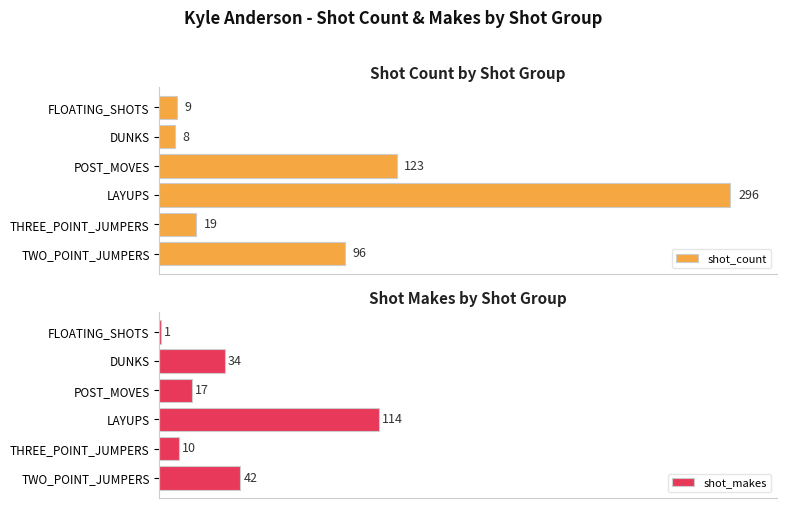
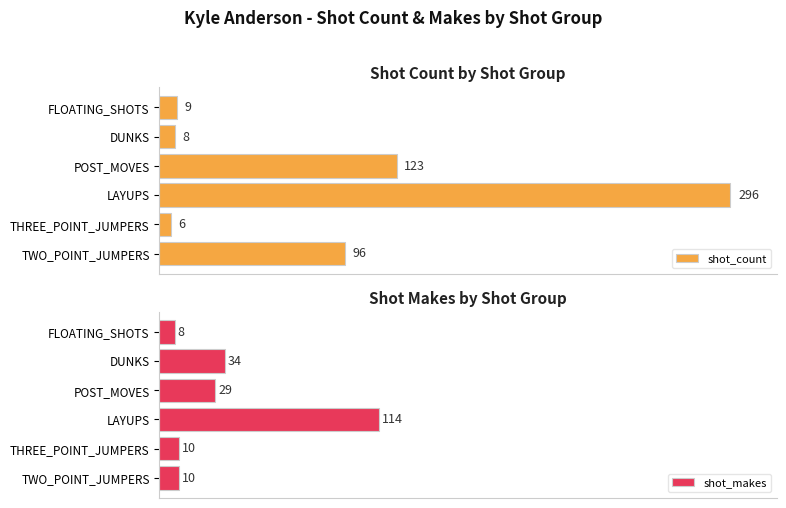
Shot Count by Shot Group, THREE_POINT_JUMPERS: 19 -> 6
Shot Makes by Shot Group, FLOATING_SHOTS: 1 -> 8
Shot Makes by Shot Group, POST_MOVES: 17 -> 29
Shot Makes by Shot Group, TWO_POINT_JUMPERS: 42 -> 10
